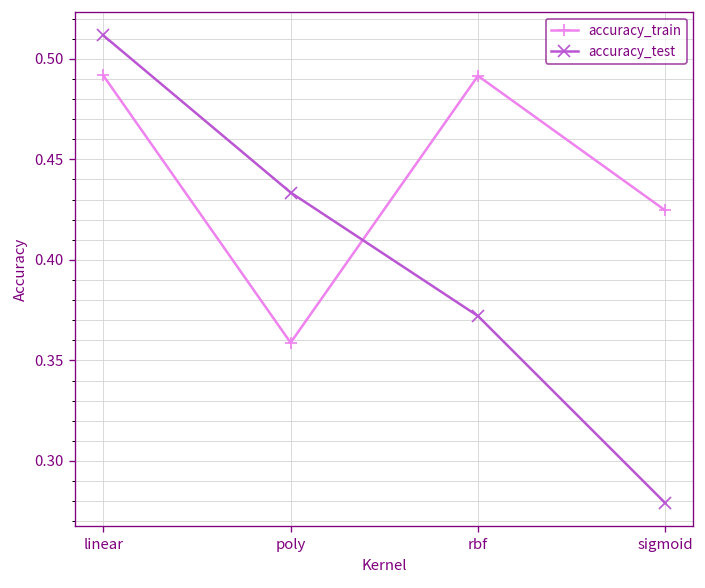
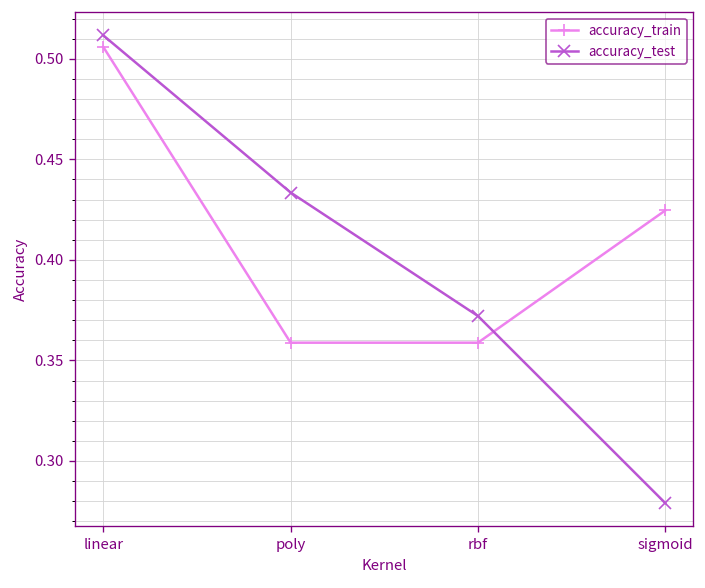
accuracy_train, linear: 0.492 -> 0.506
accuracy_train, rbf: 0.492 -> 0.359
